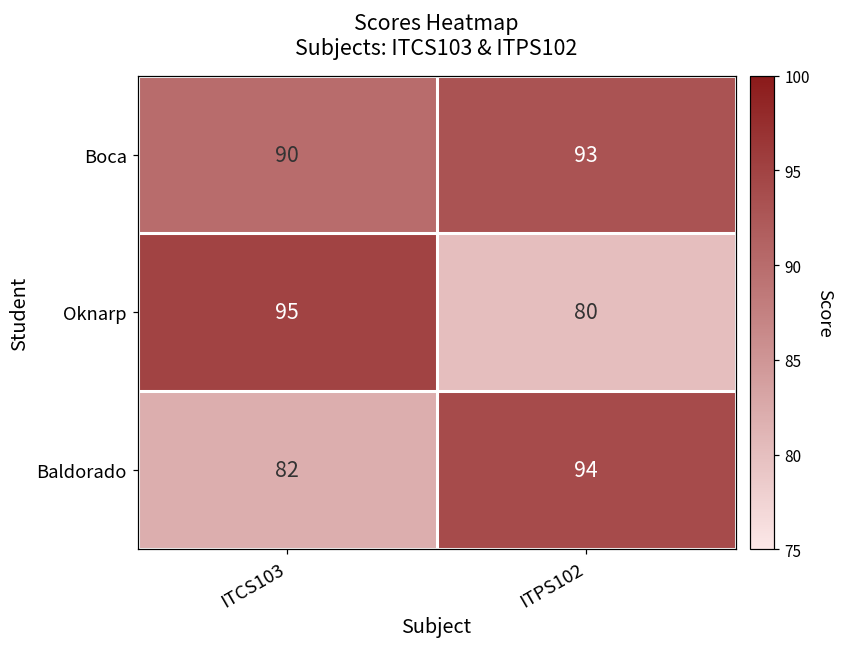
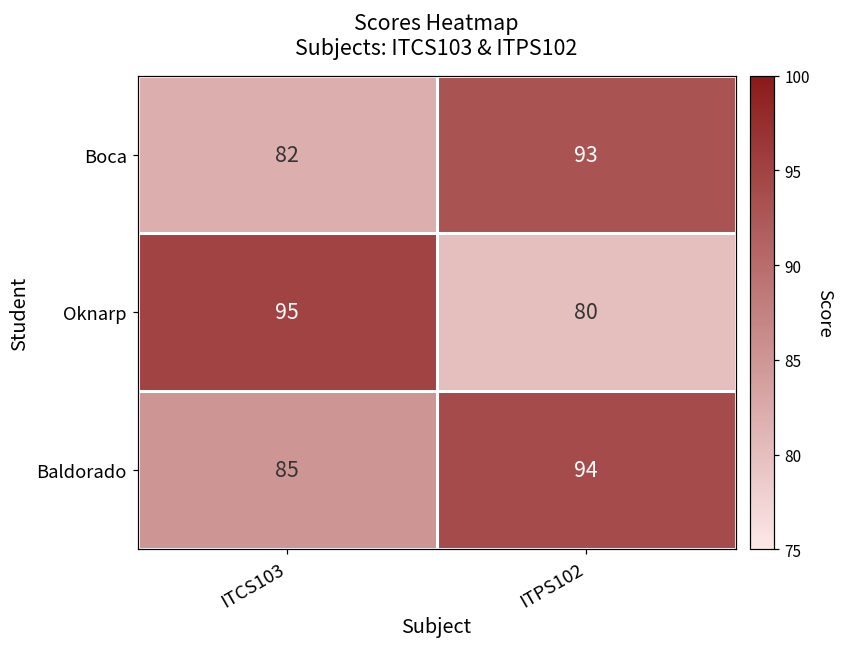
Boca, ITCS103: 90 -> 82
Baldorado, ITCS103: 82 -> 85
